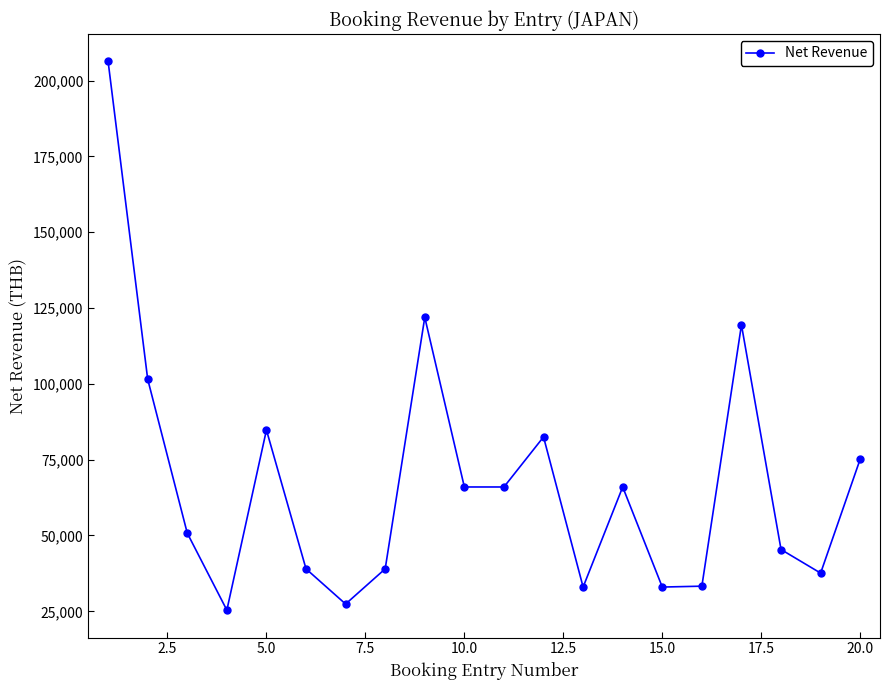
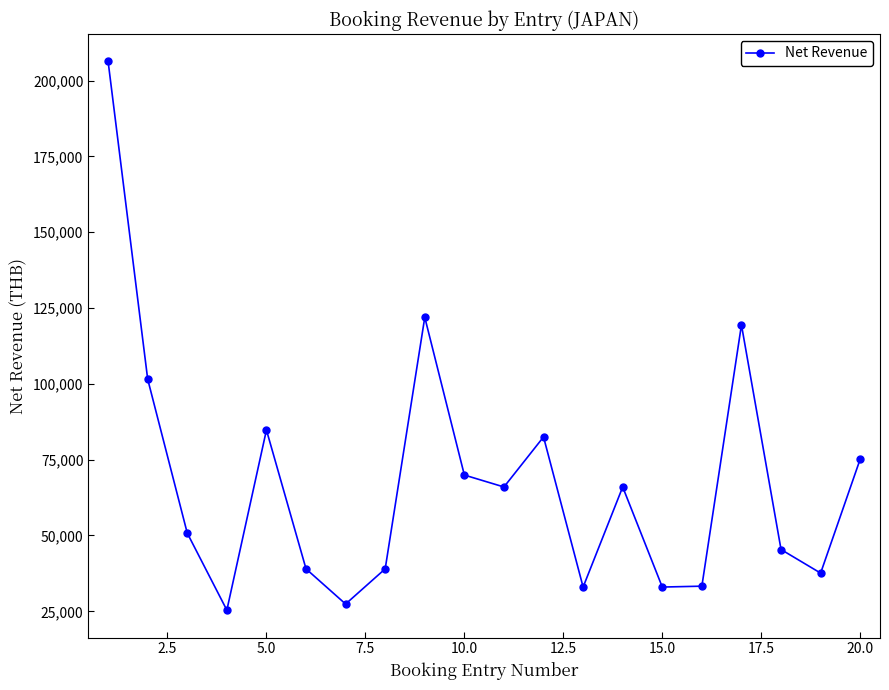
10.0: 66,000 -> 70,000
